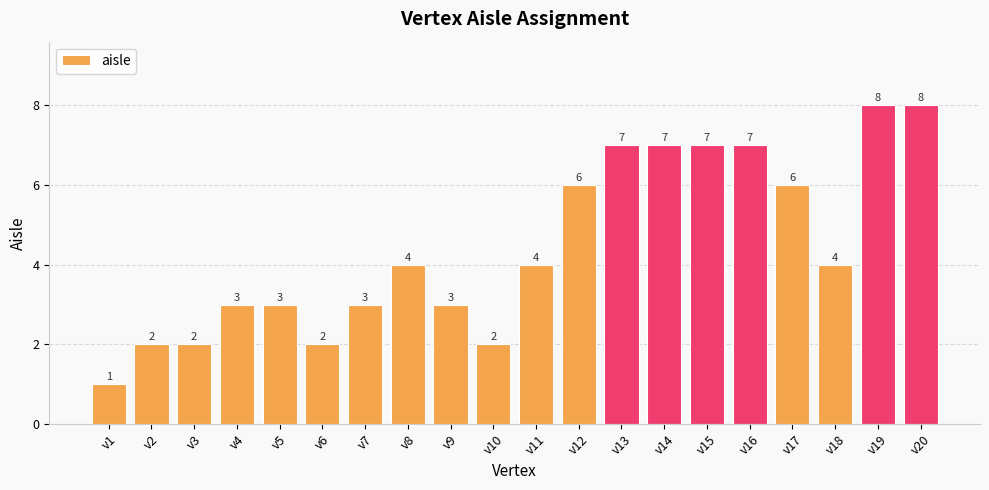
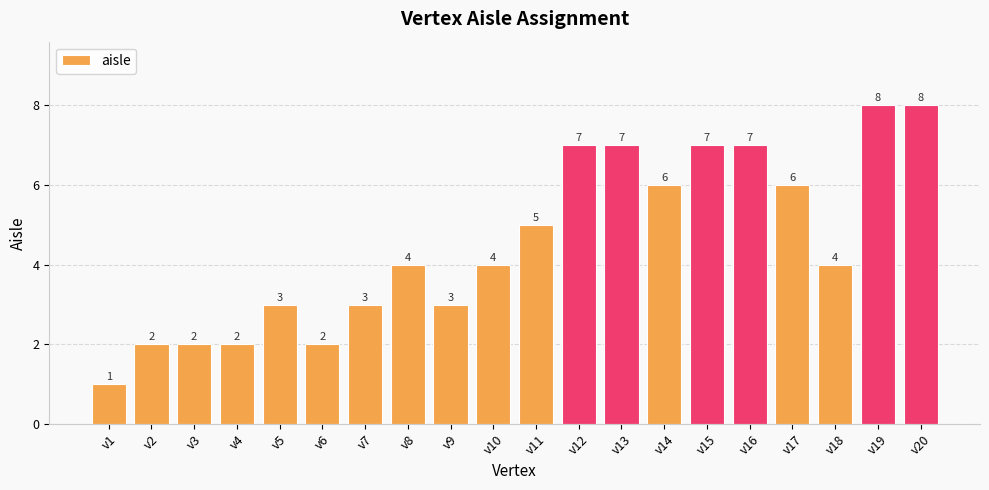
v4: 3 -> 2
v10: 2 -> 4
v11: 4 -> 5
v12: 6 -> 7
v14: 7 -> 6
